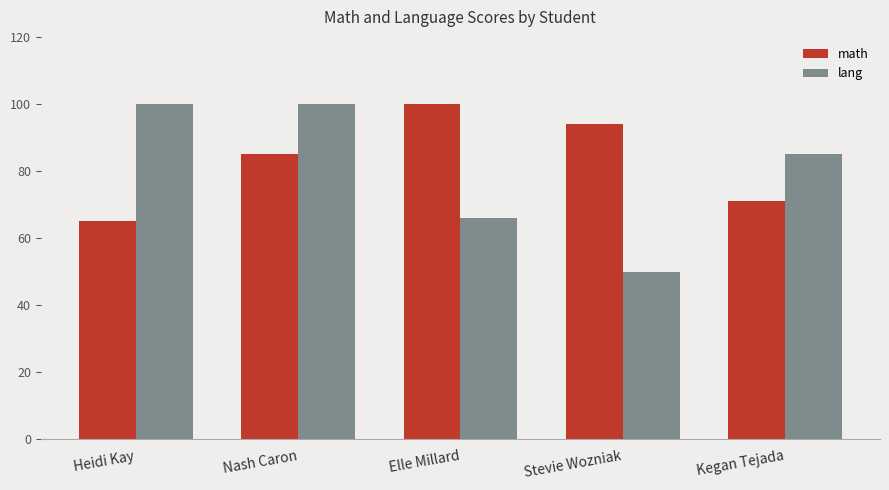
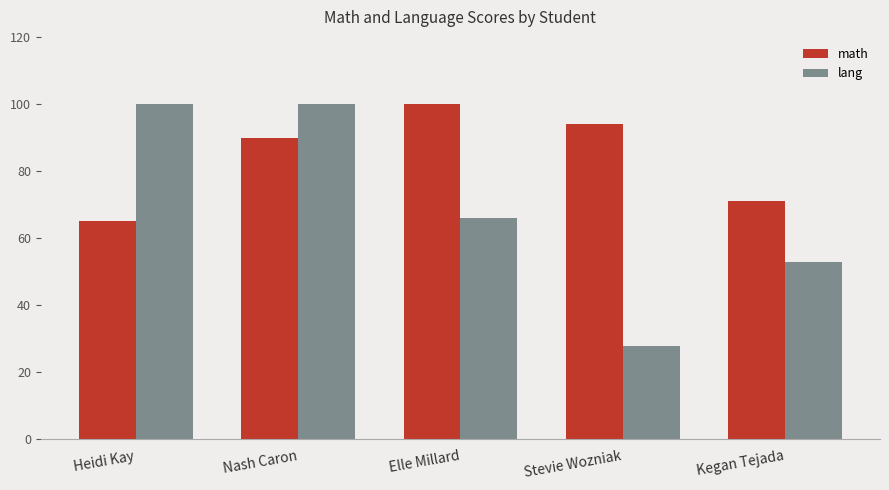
math, Nash Caron: 85 -> 90
lang, Stevie Wozniak: 50 -> 28
lang, Kegan Tejada: 85 -> 53
